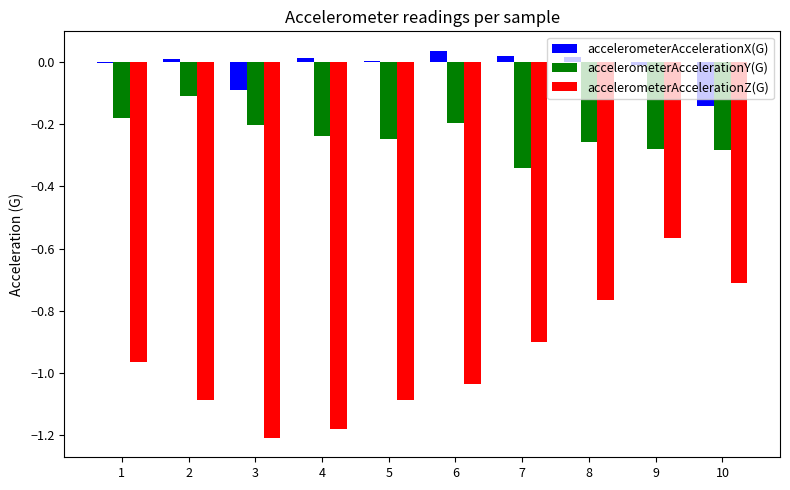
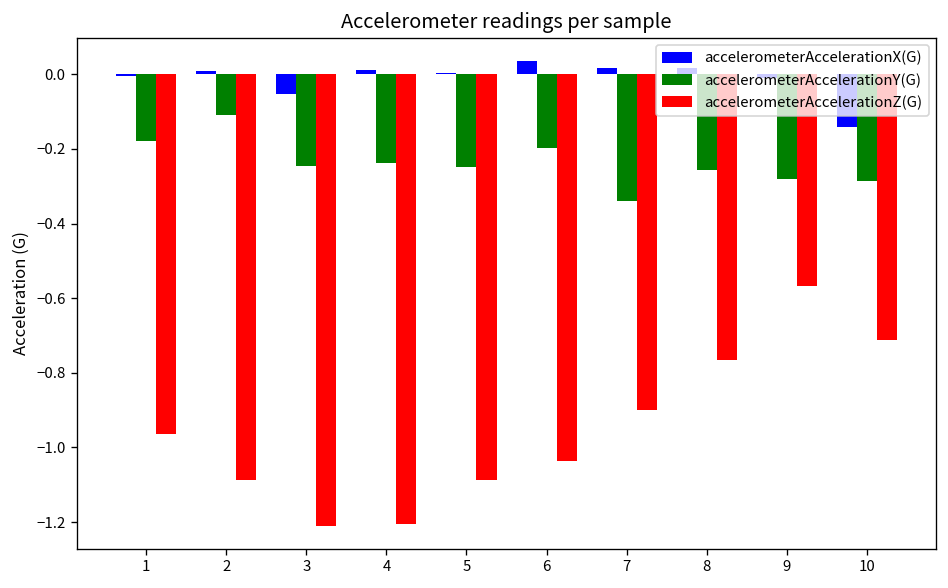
accelerometerAccelerationX(G), 3: -0.09 -> -0.05
accelerometerAccelerationY(G), 3: -0.20 -> -0.24
accelerometerAccelerationZ(G), 4: -1.18 -> -1.21
